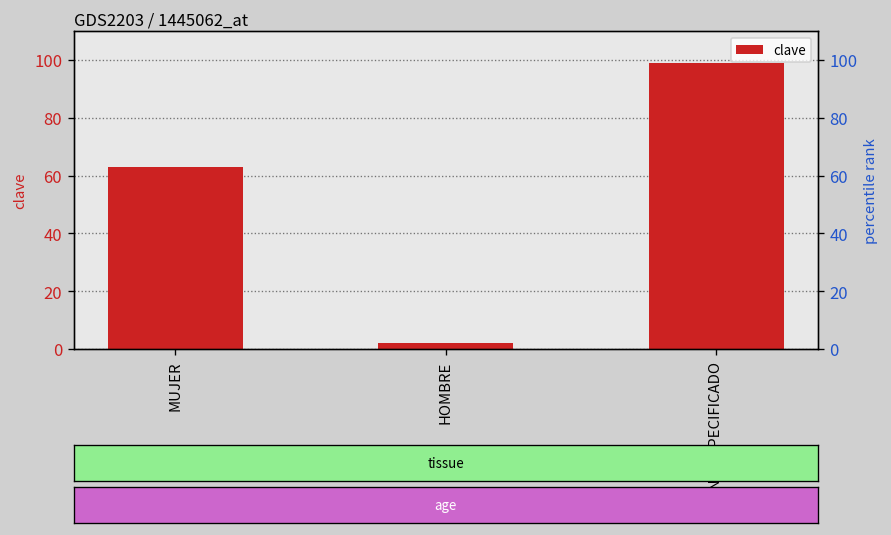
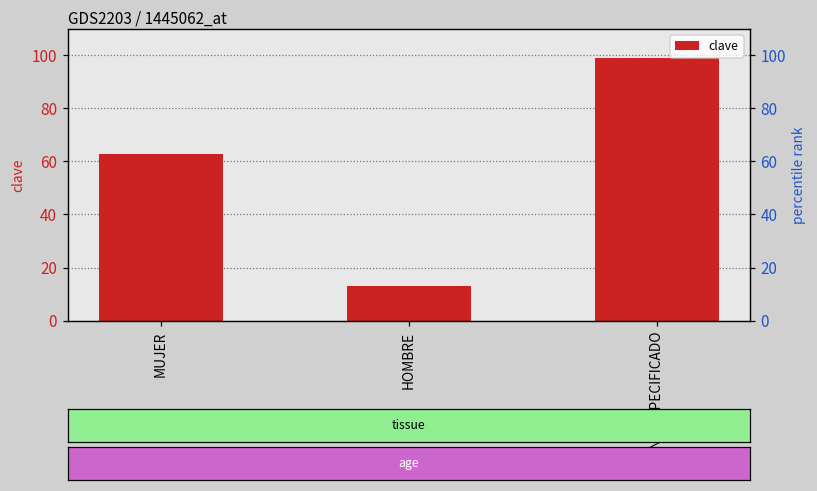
HOMBRE: 2 -> 13
